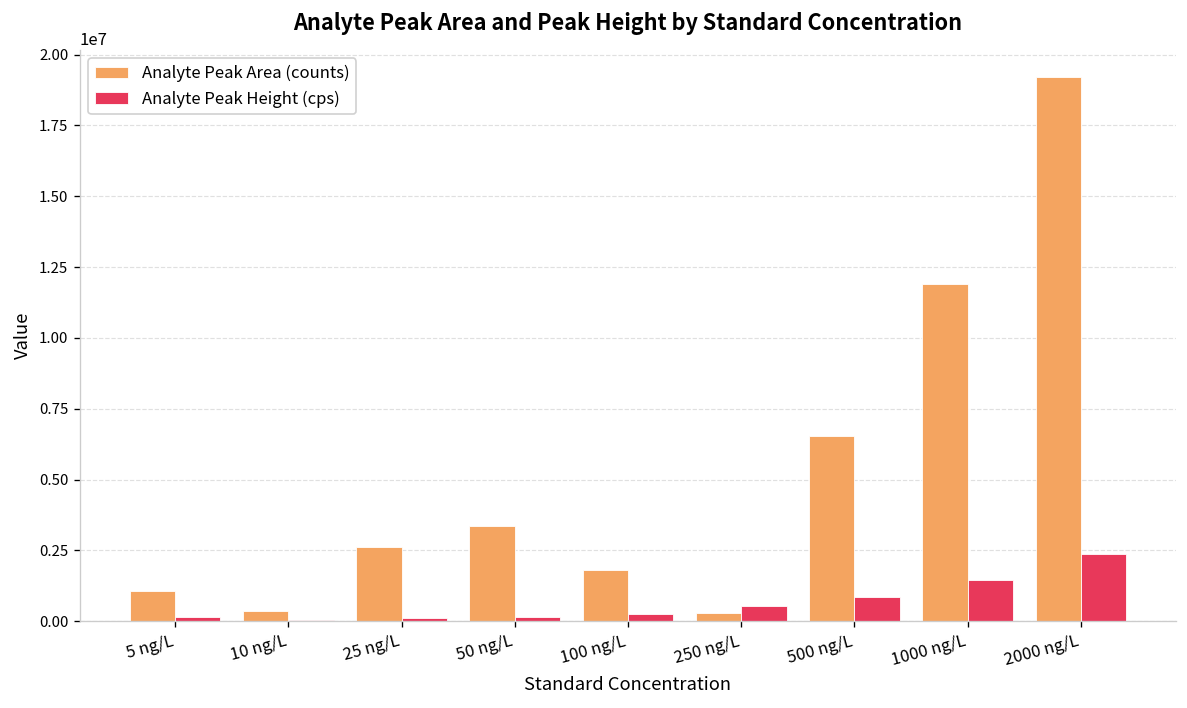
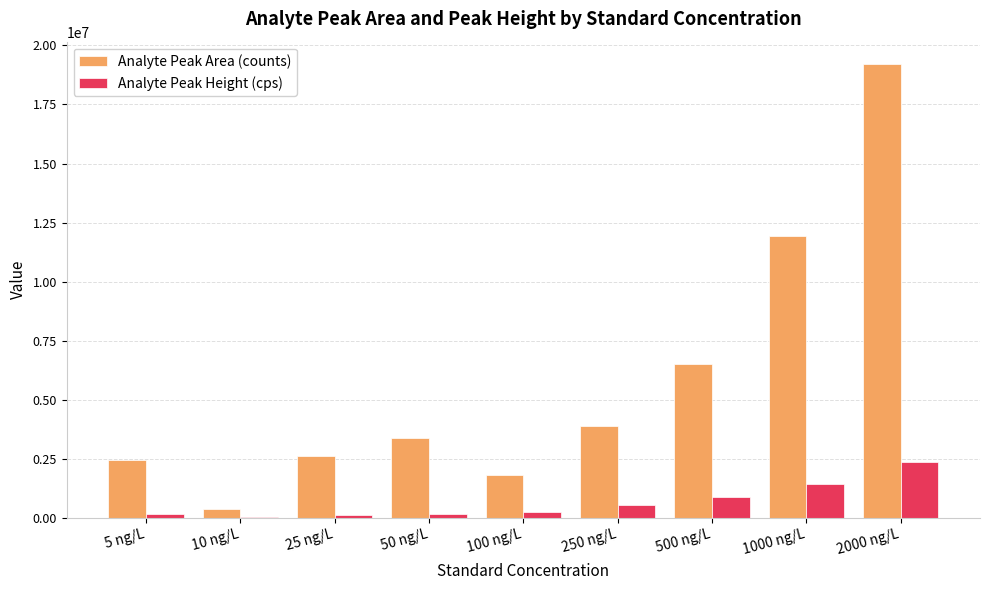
Analyte Peak Area (counts), 5 ng/L: 1100000 -> 2500000
Analyte Peak Area (counts), 250 ng/L: 300000 -> 3900000
